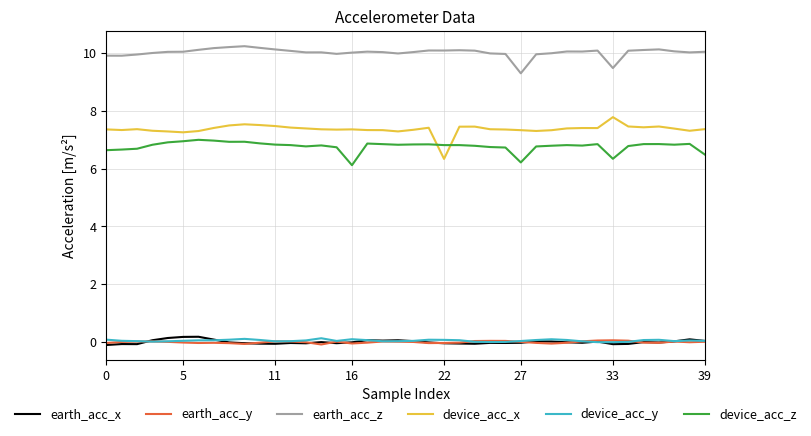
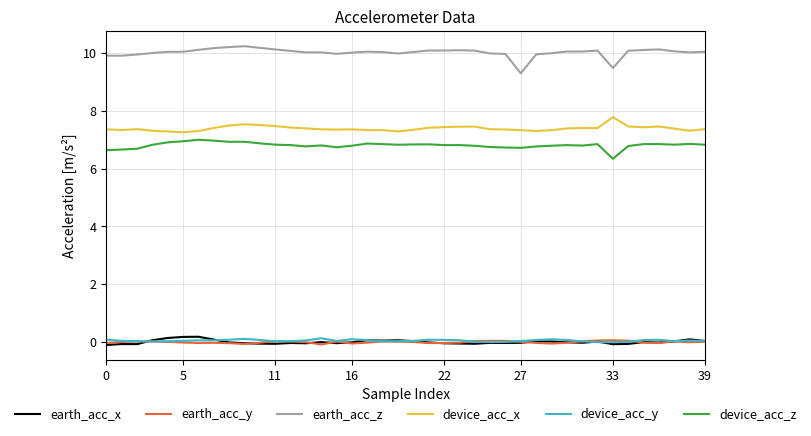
device_acc_z, 16: 6.1 -> 6.8
device_acc_x, 22: 6.3 -> 7.4
device_acc_z, 27: 6.2 -> 6.7
device_acc_z, 39: 6.5 -> 6.8
